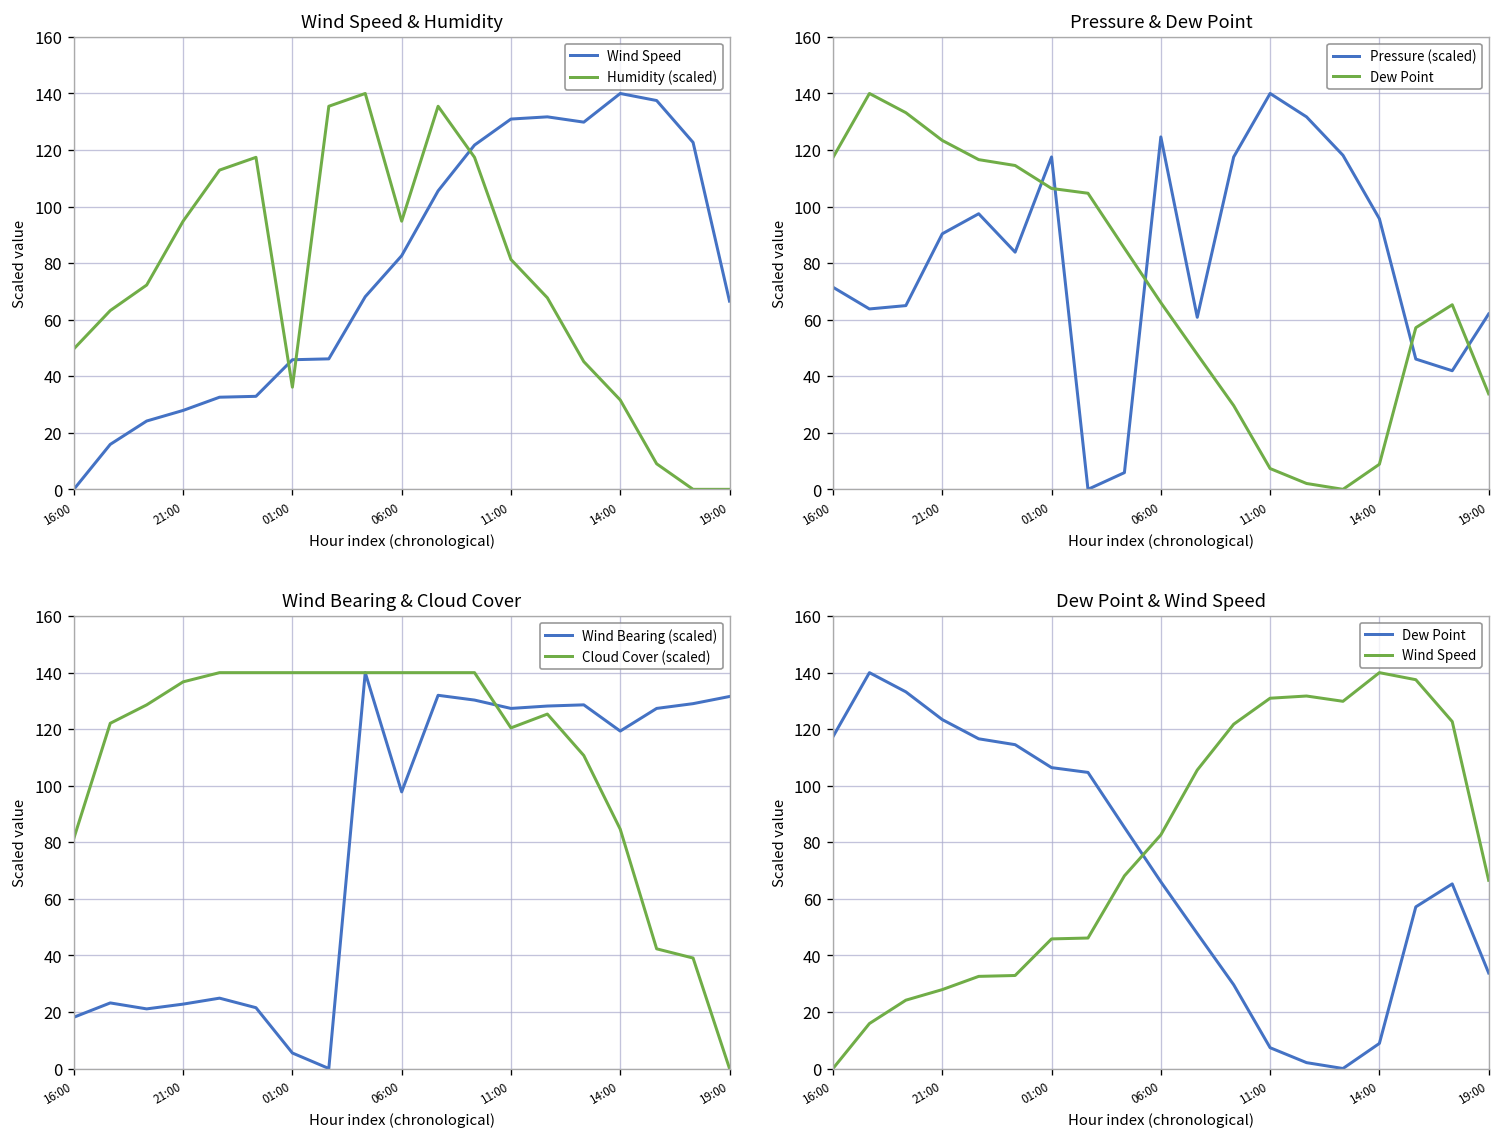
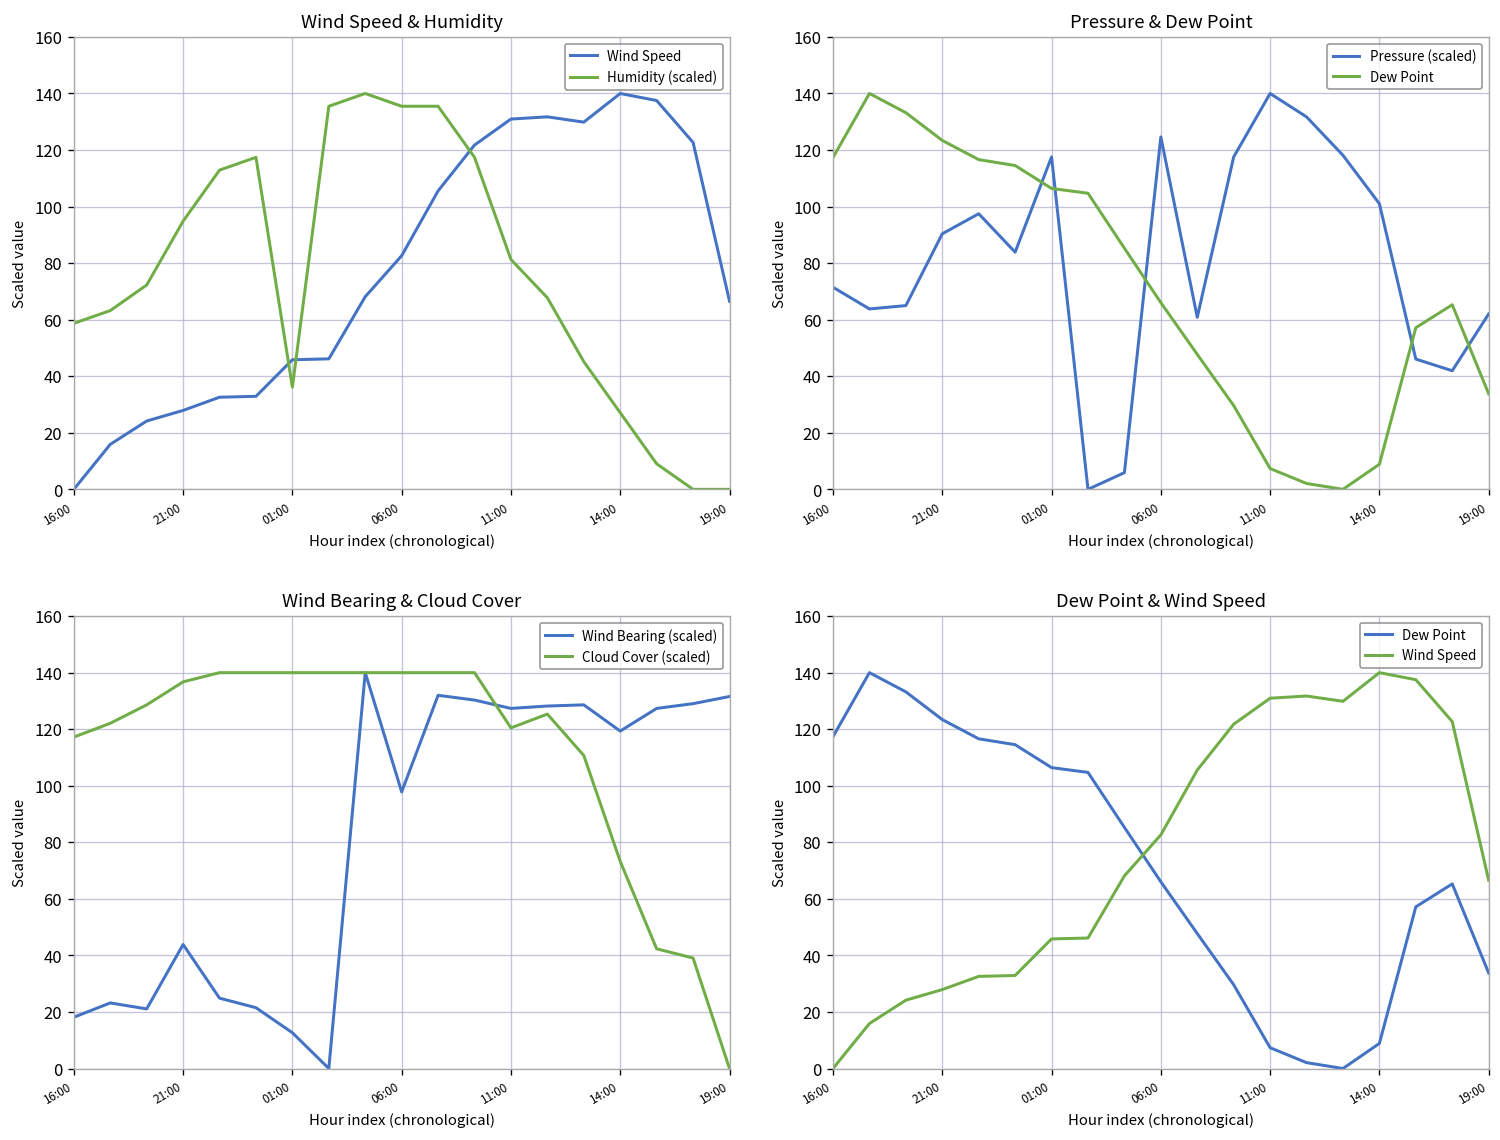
Wind Speed & Humidity, Humidity (scaled), 16:00: 50 -> 59
Wind Speed & Humidity, Humidity (scaled), 06:00: 95 -> 135
Wind Speed & Humidity, Humidity (scaled), 14:00: 32 -> 27
Pressure & Dew Point, Pressure (scaled), 14:00: 96 -> 101
Wind Bearing & Cloud Cover, Cloud Cover (scaled), 16:00: 81 -> 117
Wind Bearing & Cloud Cover, Wind Bearing (scaled), 21:00: 23 -> 44
Wind Bearing & Cloud Cover, Wind Bearing (scaled), 01:00: 5 -> 13
Wind Bearing & Cloud Cover, Cloud Cover (scaled), 14:00: 85 -> 73
